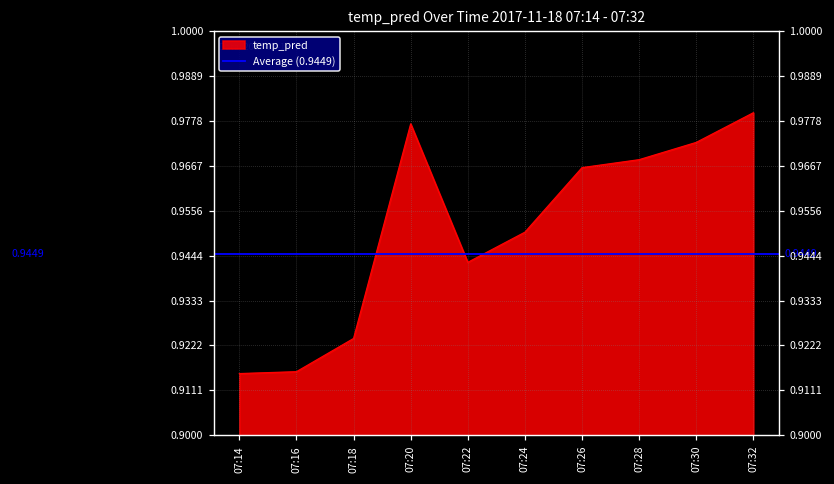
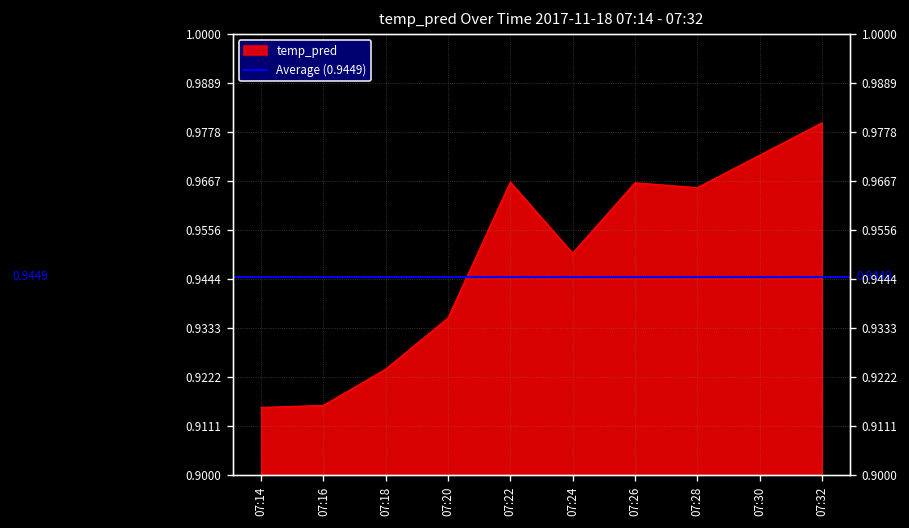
07:20: 0.977 -> 0.936
07:22: 0.943 -> 0.966
07:28: 0.968 -> 0.965
